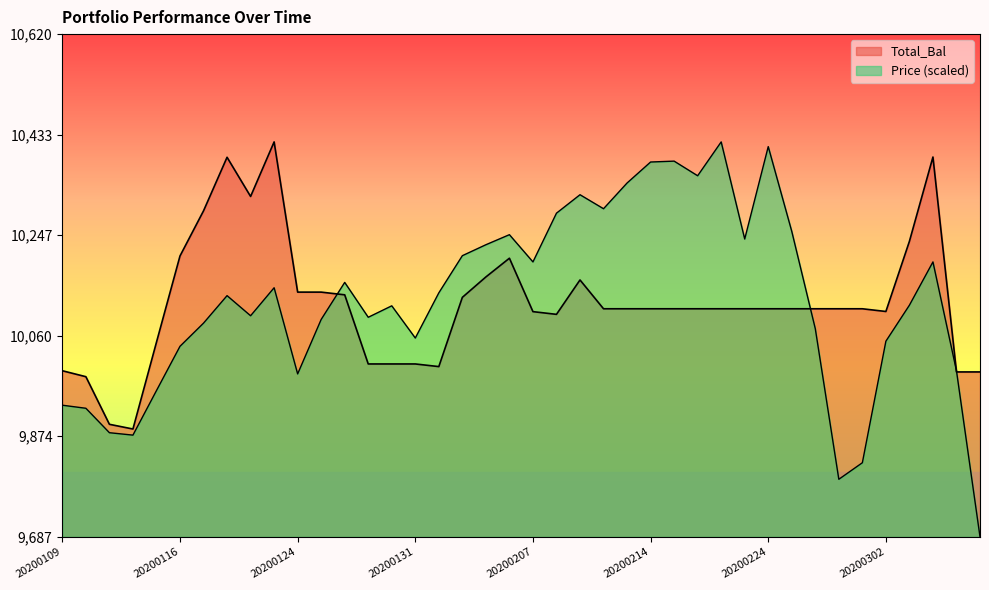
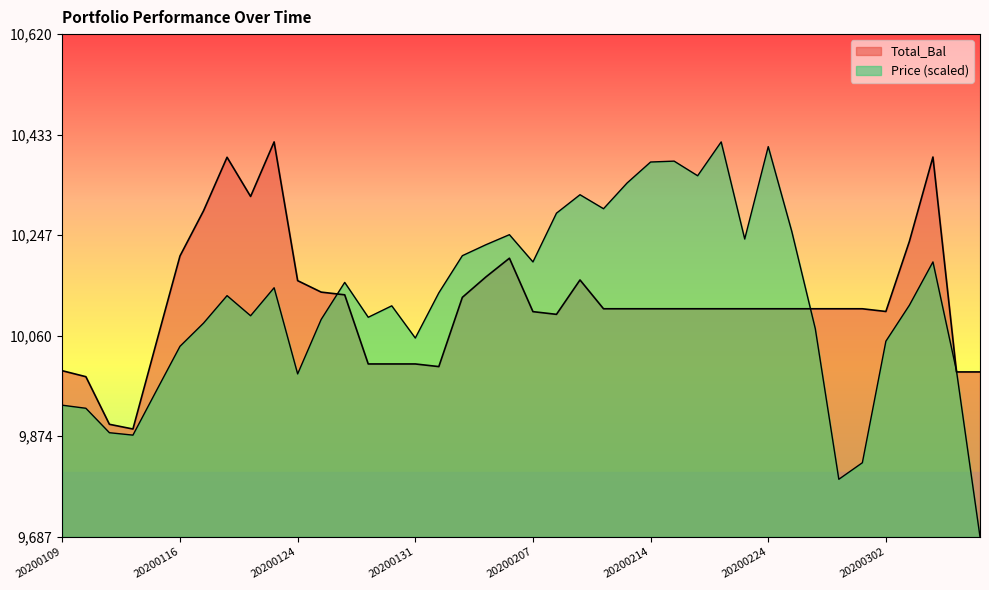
Total_Bal, 20200124: 10,140 -> 10,160
